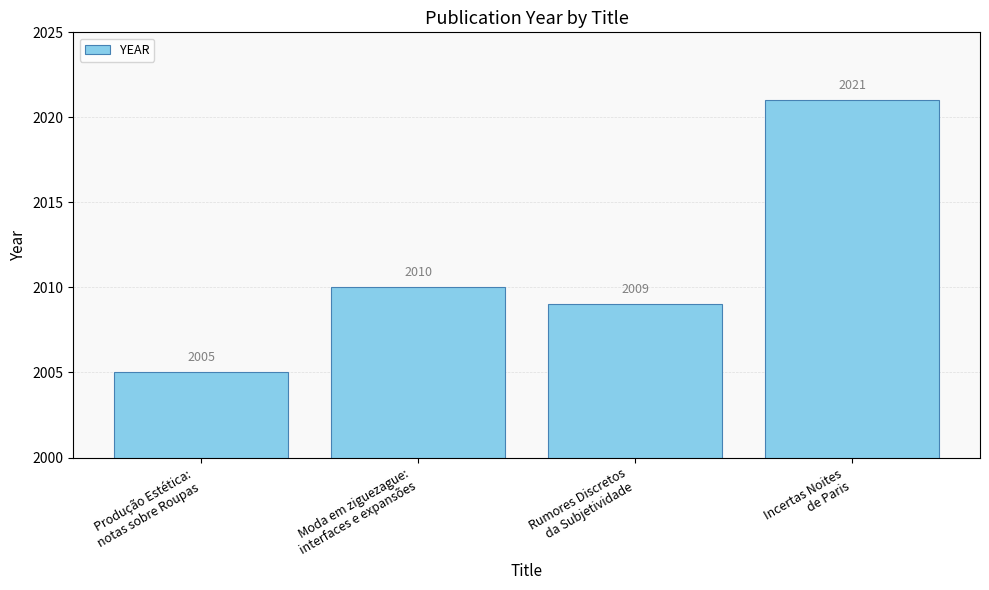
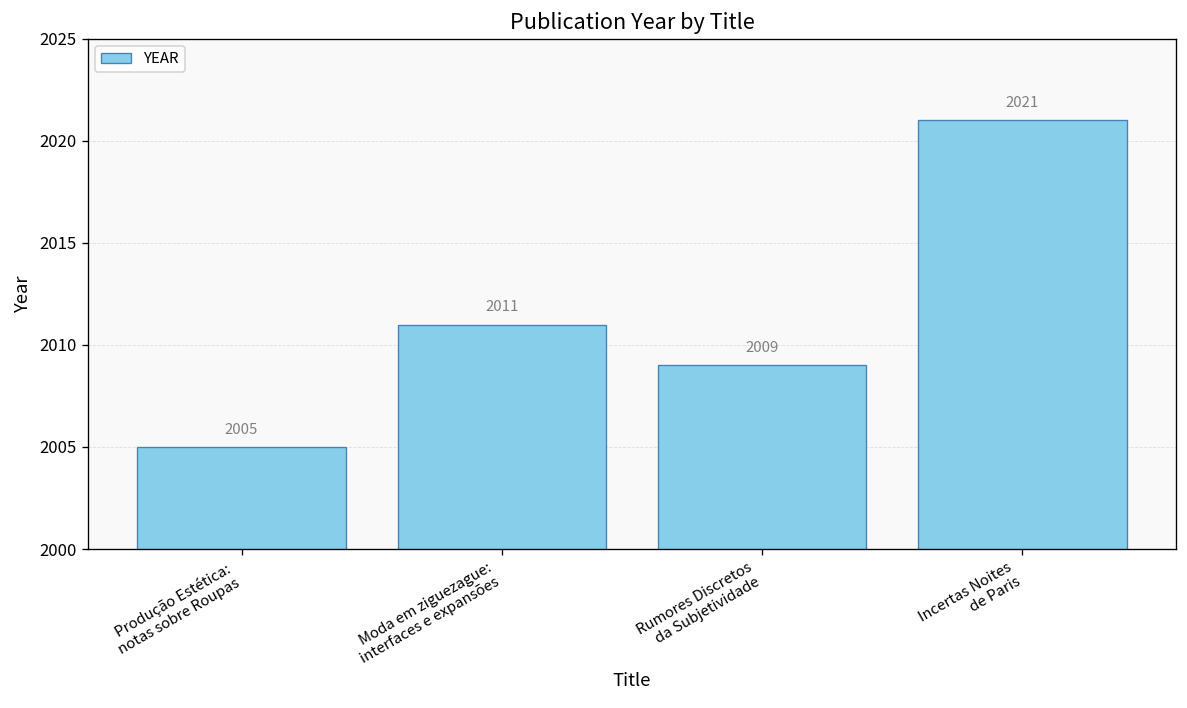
Moda em ziguezague: interfaces e expansões: 2010 -> 2011
